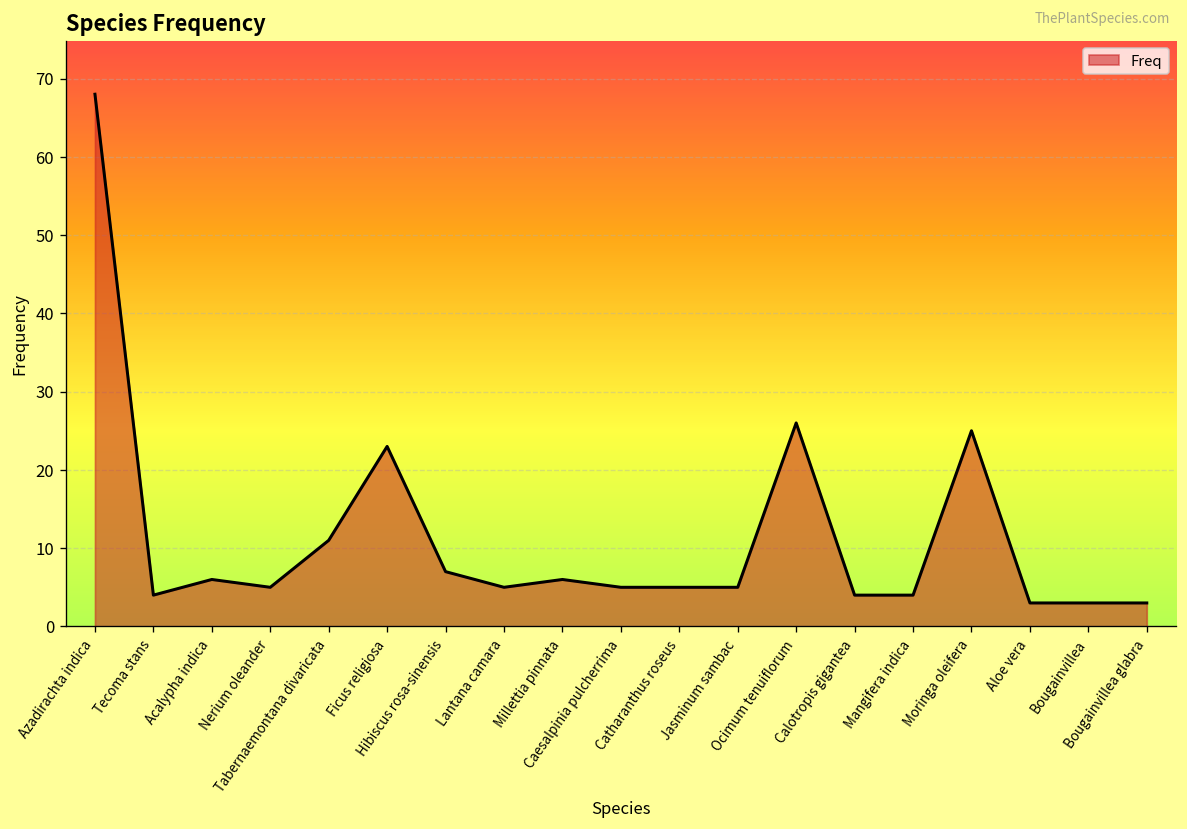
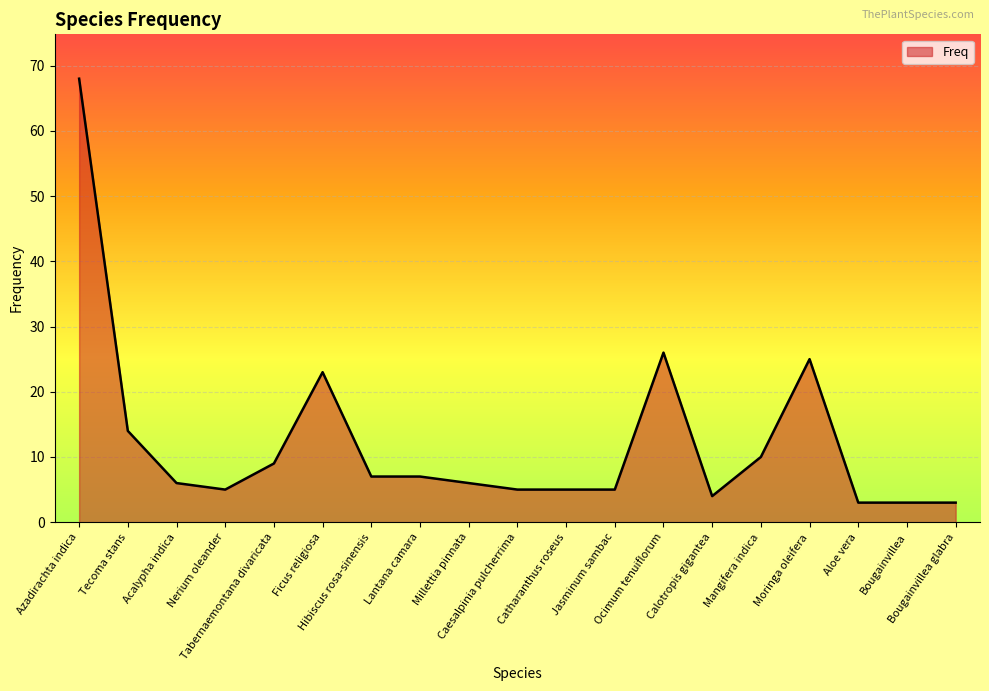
Tecoma stans: 4 -> 14
Tabernaemontana divaricata: 11 -> 9
Lantana camara: 5 -> 7
Mangifera indica: 4 -> 10
